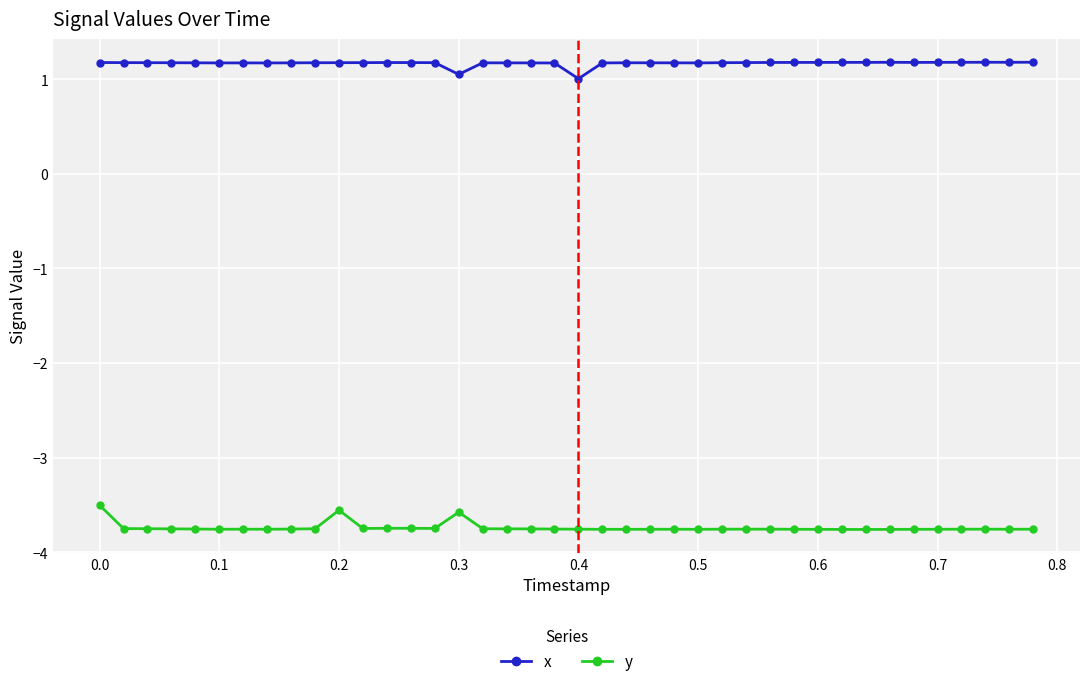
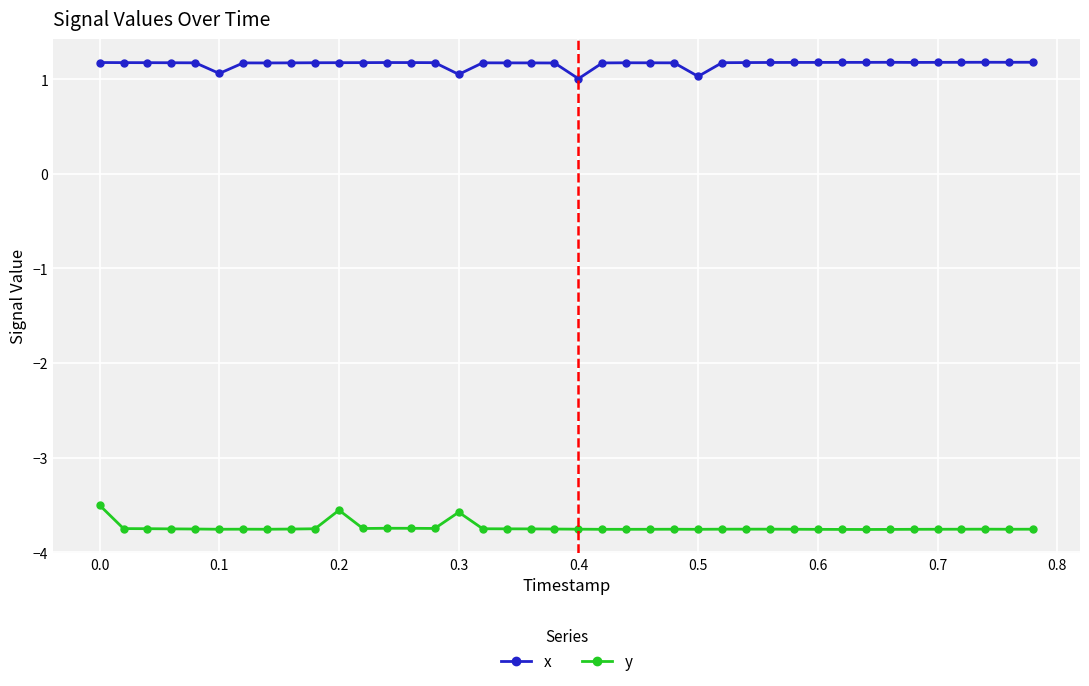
x, 0.1: 1.2 -> 1.1
x, 0.5: 1.2 -> 1.0
